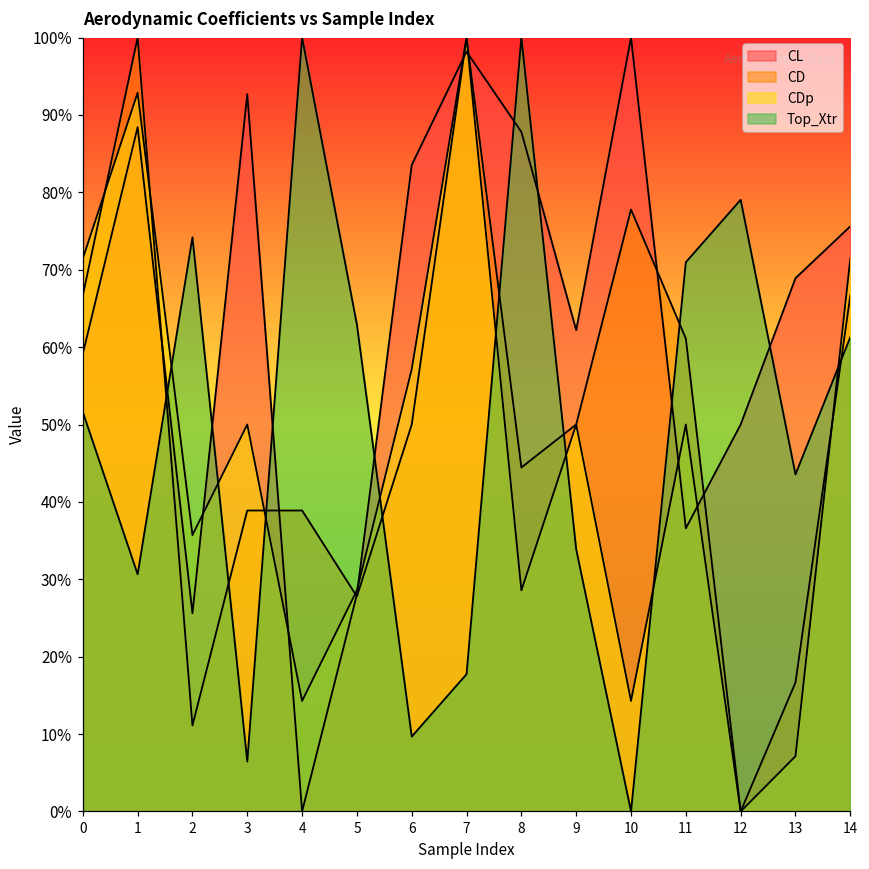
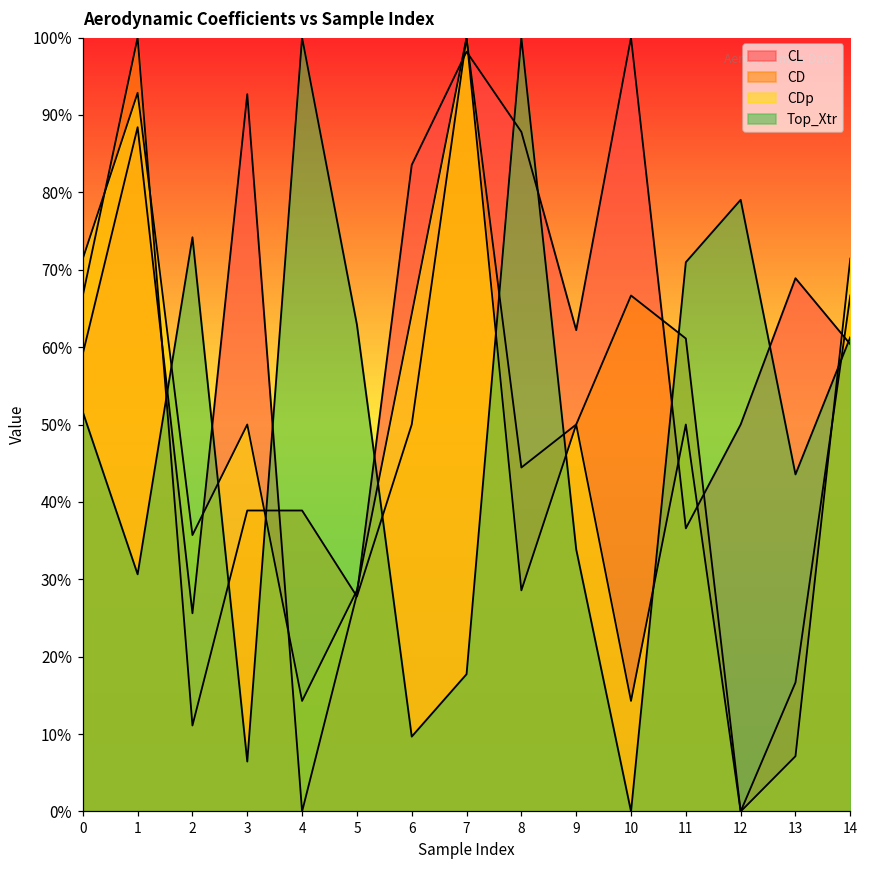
CDp, 6: 57% -> 64%
CD, 10: 78% -> 67%
CL, 14: 76% -> 60%
